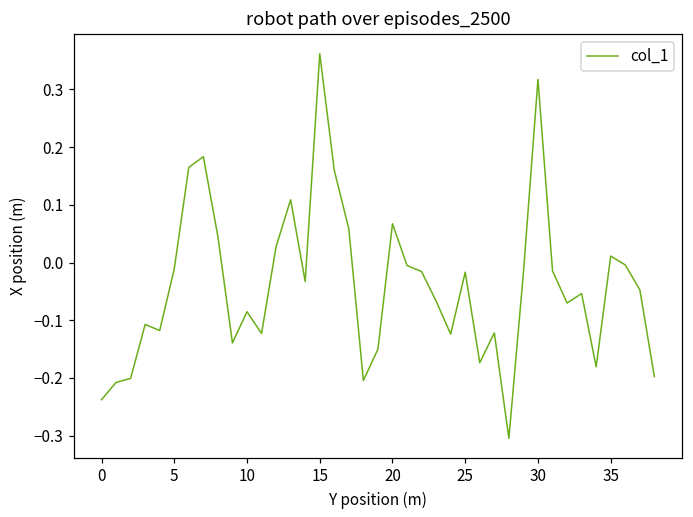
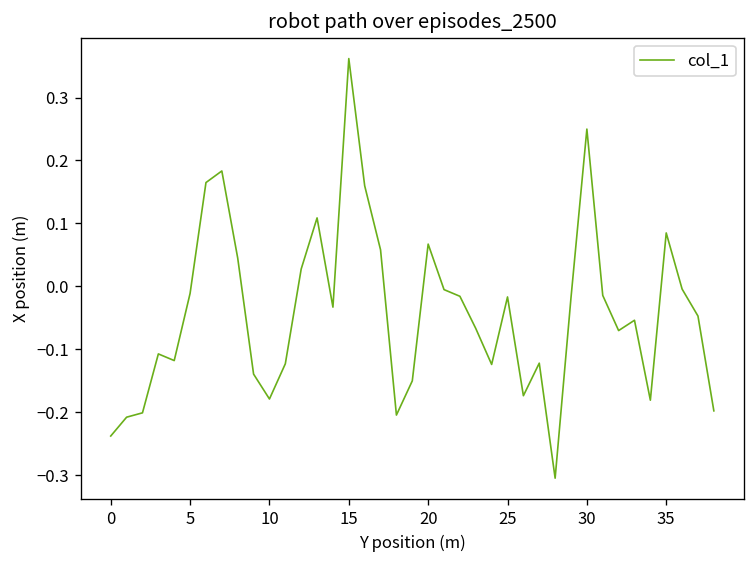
10: -0.09 -> -0.18
30: 0.32 -> 0.25
35: 0.01 -> 0.08
